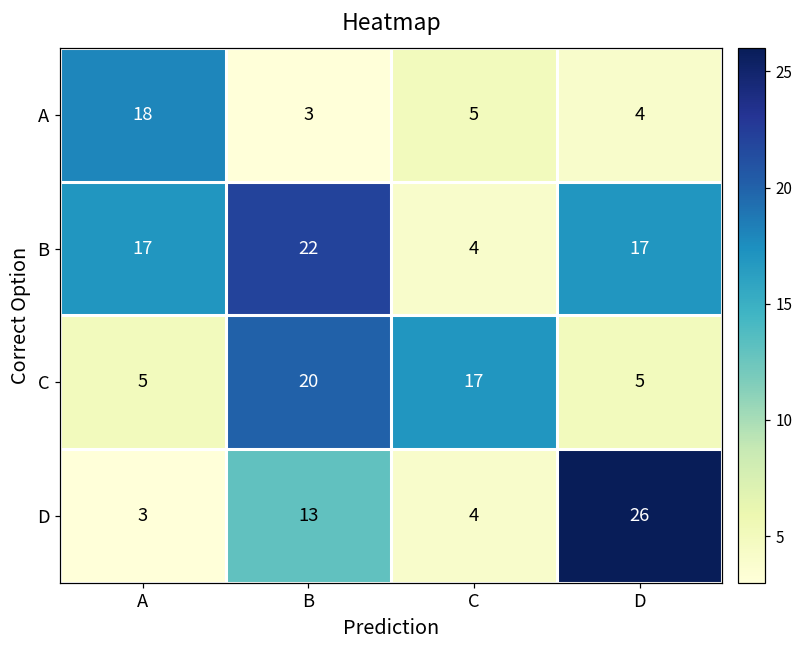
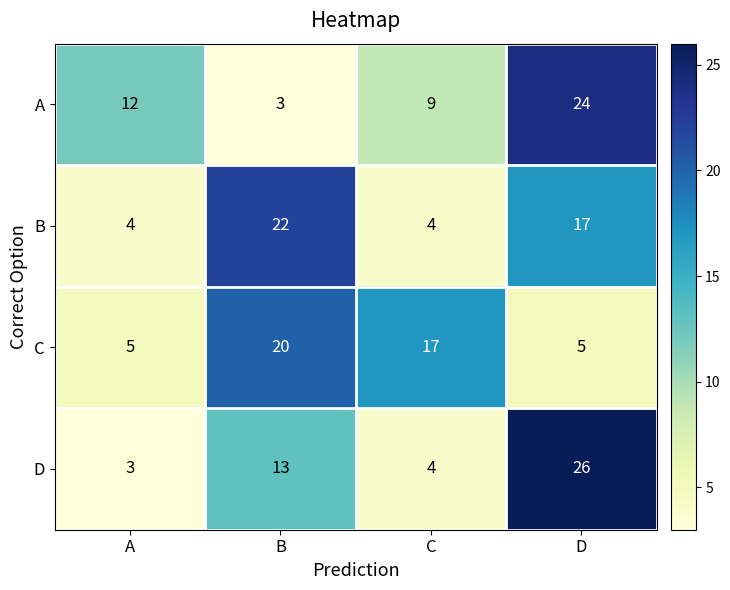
A, A: 18 -> 12
A, C: 5 -> 9
A, D: 4 -> 24
B, A: 17 -> 4
